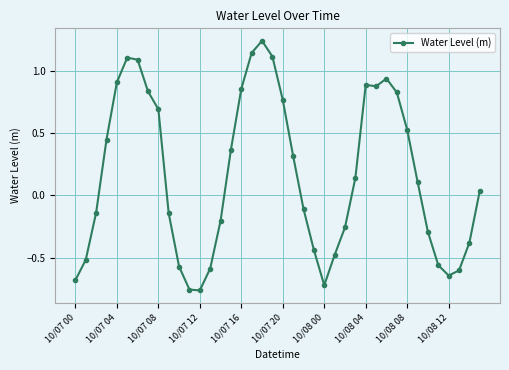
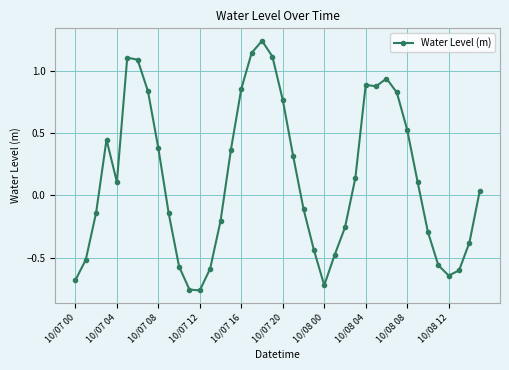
10/07 04: 0.91 -> 0.11
10/07 08: 0.69 -> 0.38
